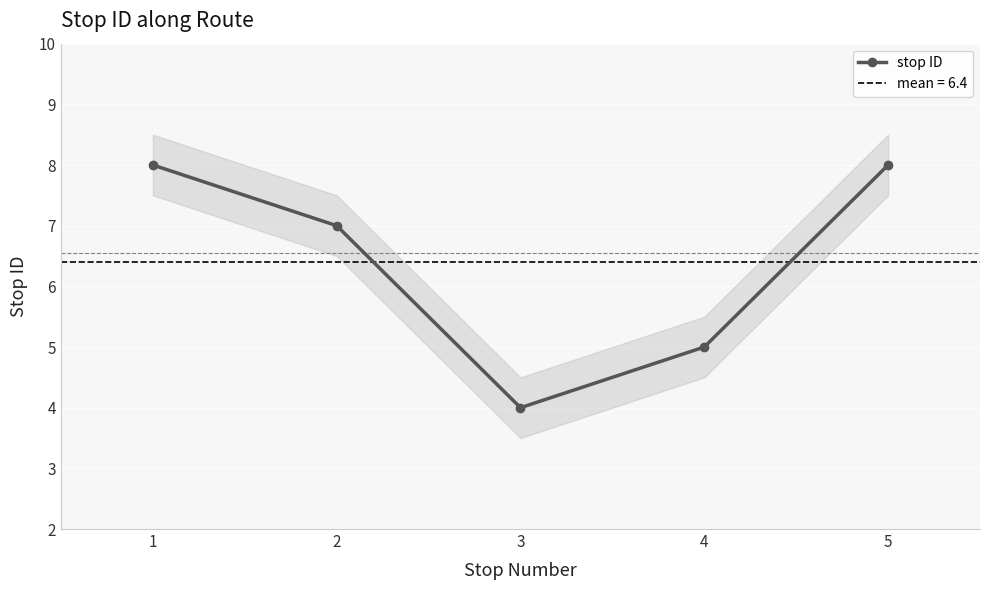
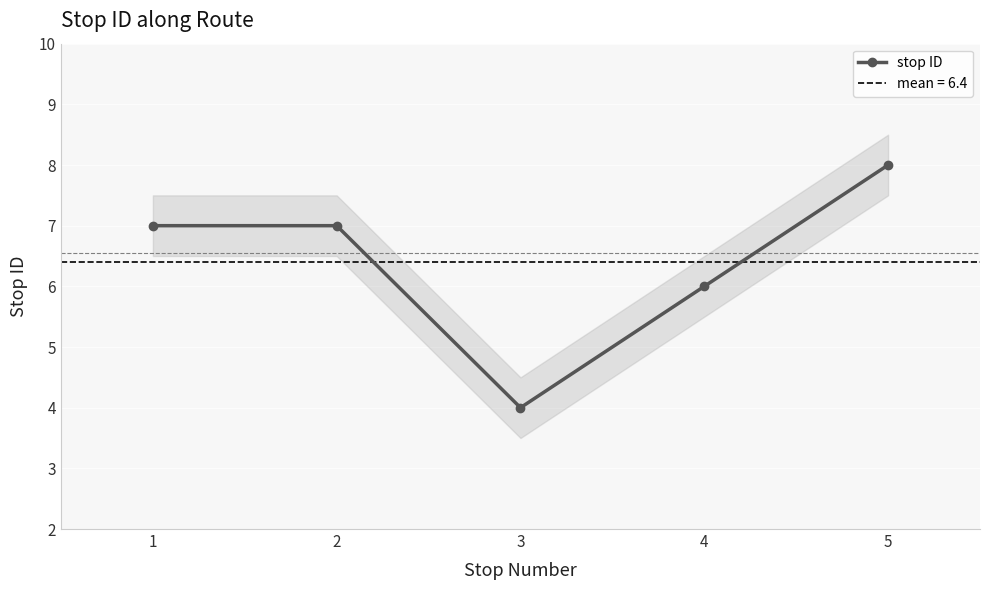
stop ID, 1: 8 -> 7
stop ID, 4: 5 -> 6
